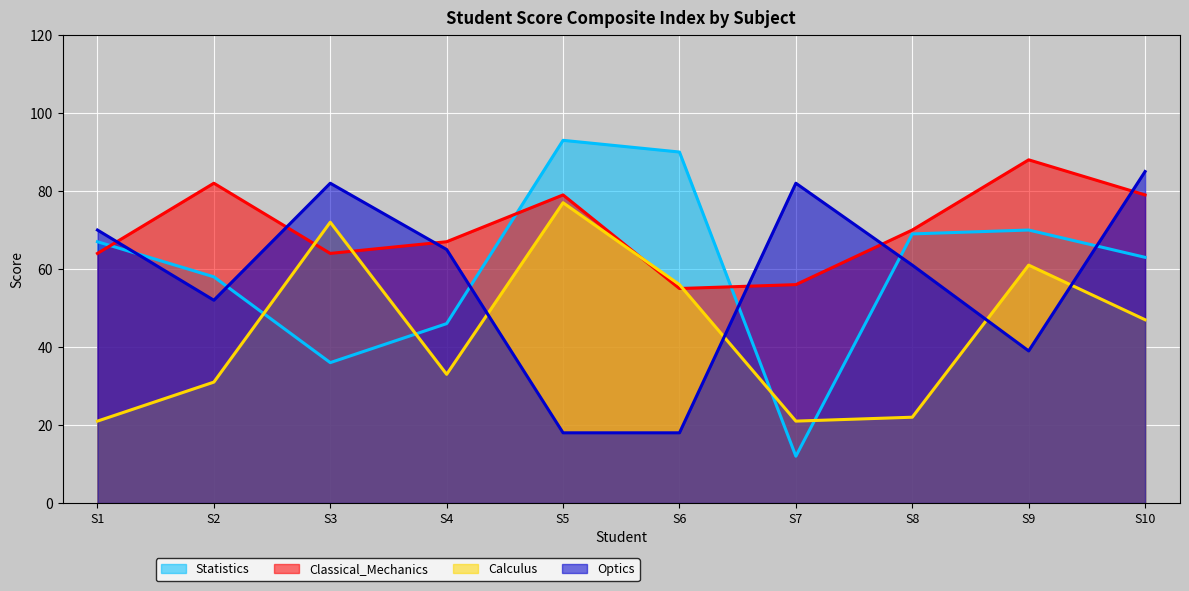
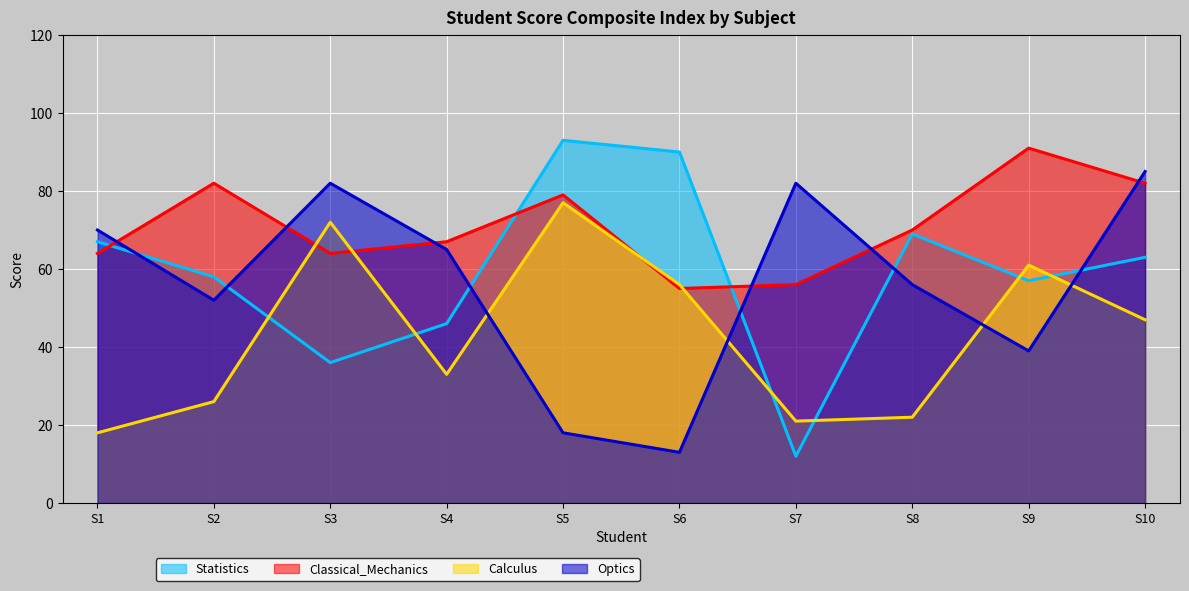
Calculus, S1: 21 -> 18
Calculus, S2: 31 -> 26
Optics, S6: 18 -> 13
Optics, S8: 61 -> 56
Statistics, S9: 70 -> 57
Classical_Mechanics, S9: 88 -> 91
Classical_Mechanics, S10: 79 -> 82
